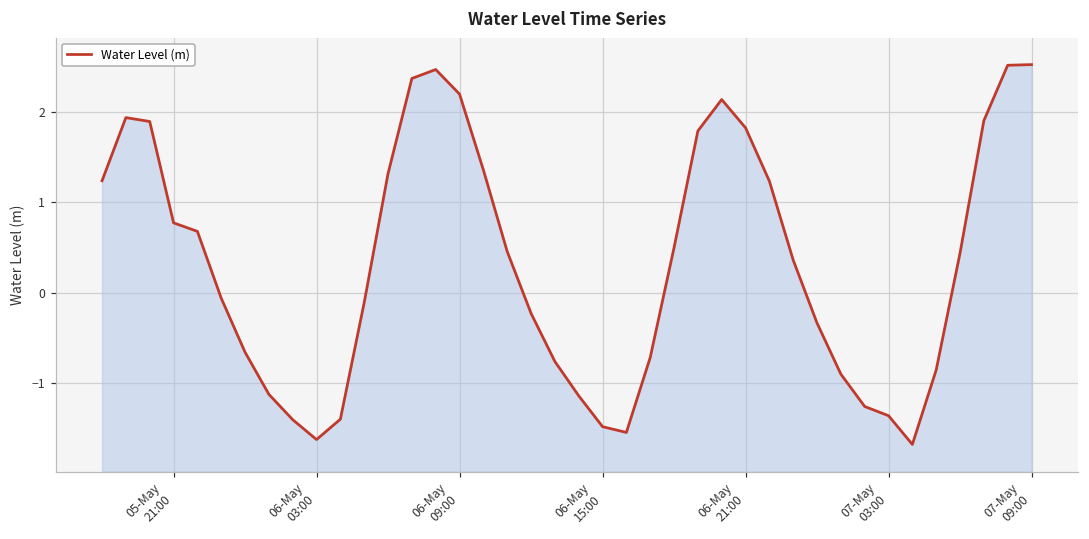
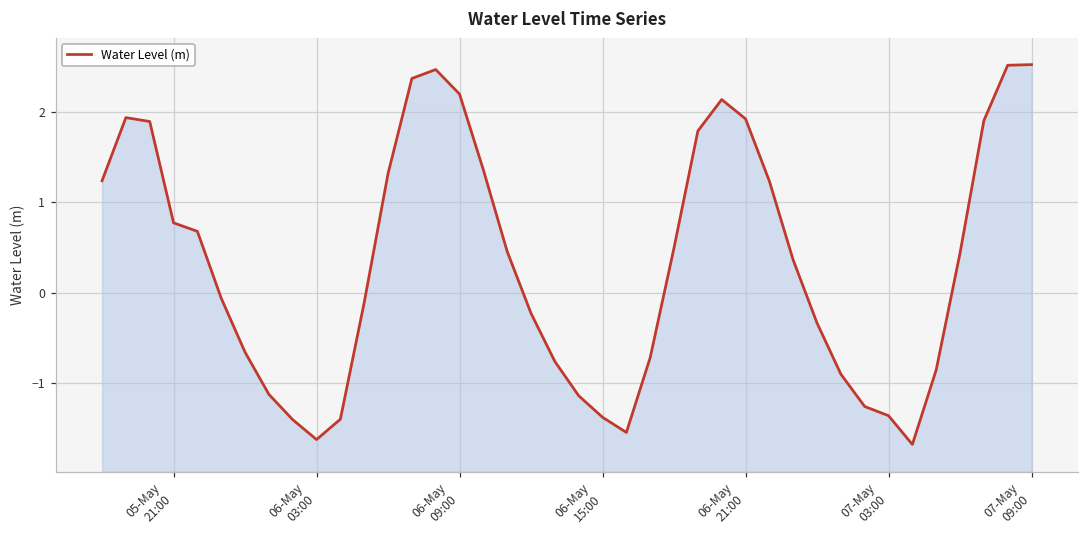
06-May 15:00: -1.5 -> -1.4
06-May 21:00: 1.8 -> 1.9
